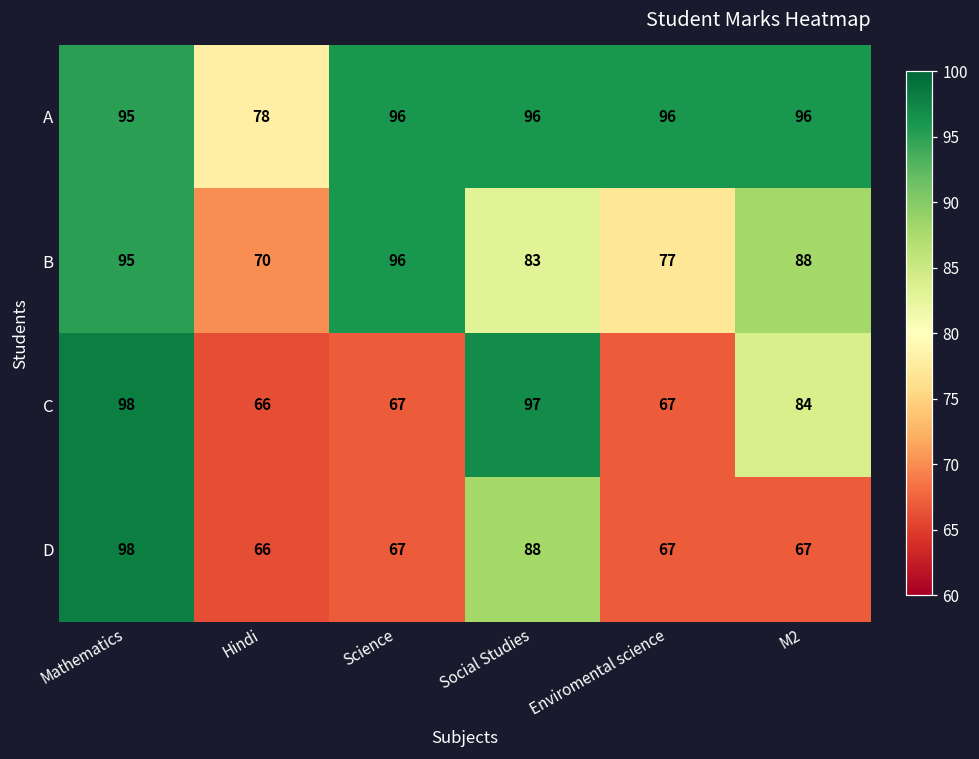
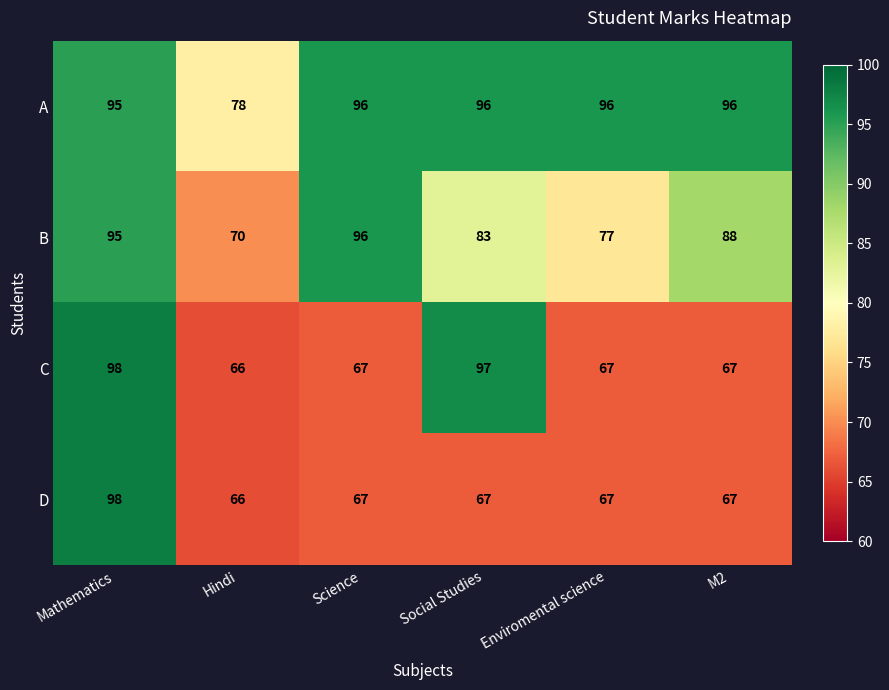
C, M2: 84 -> 67
D, Social Studies: 88 -> 67
